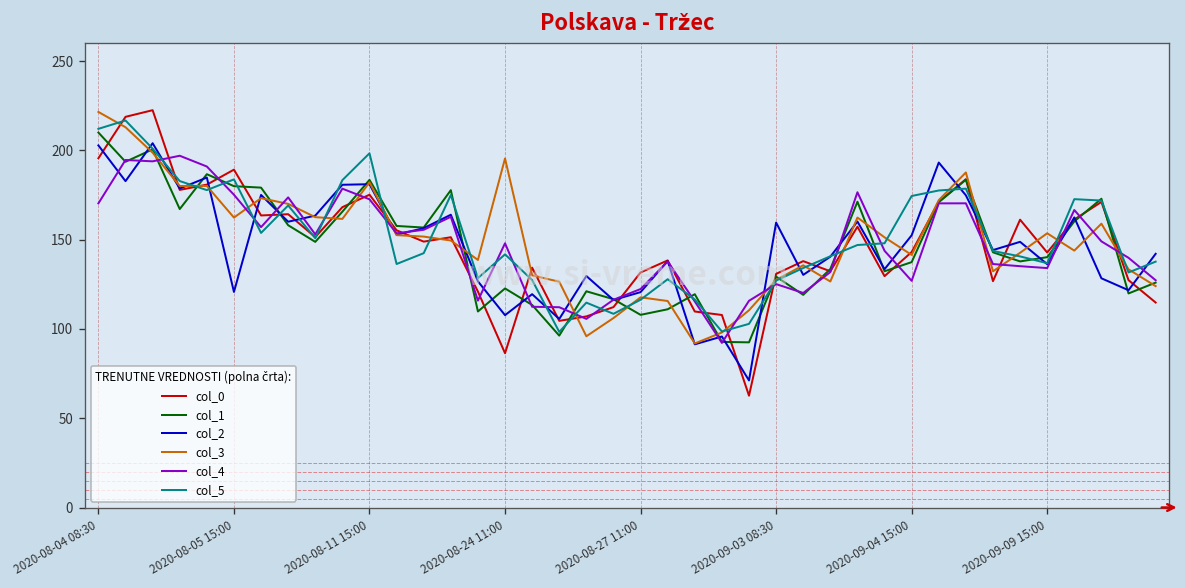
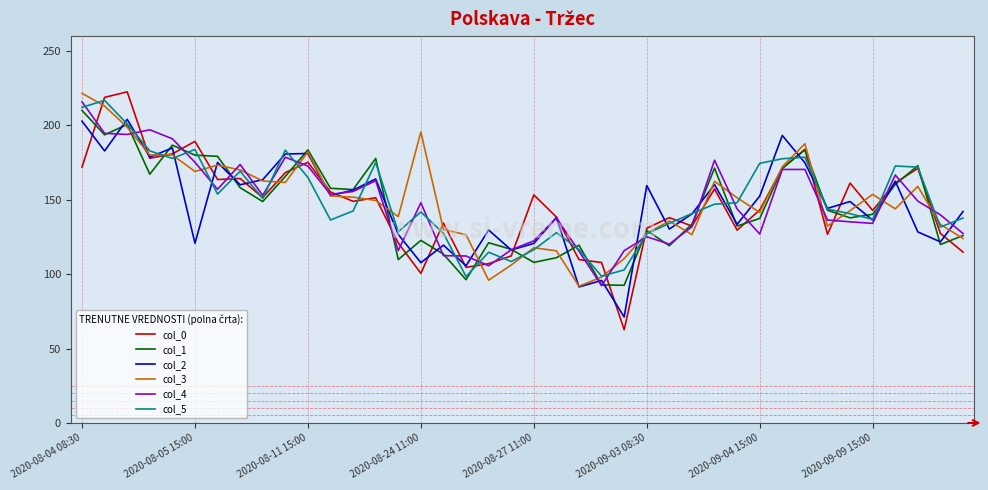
col_0, 2020-08-04 08:30: 196 -> 172
col_4, 2020-08-04 08:30: 170 -> 216
col_3, 2020-08-05 15:00: 162 -> 169
col_5, 2020-08-11 15:00: 198 -> 165
col_0, 2020-08-24 11:00: 86 -> 101
col_0, 2020-08-27 11:00: 132 -> 153
